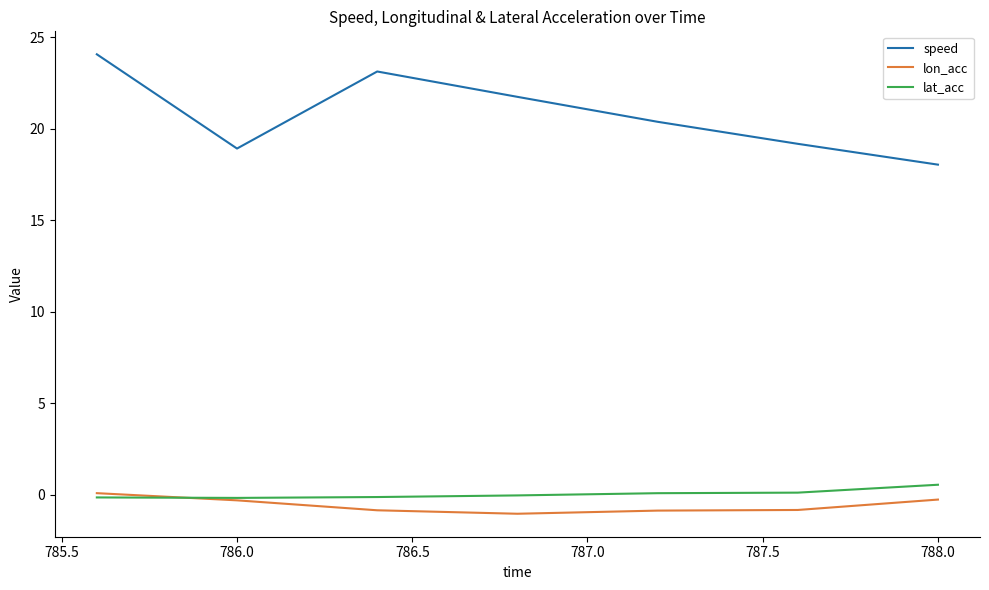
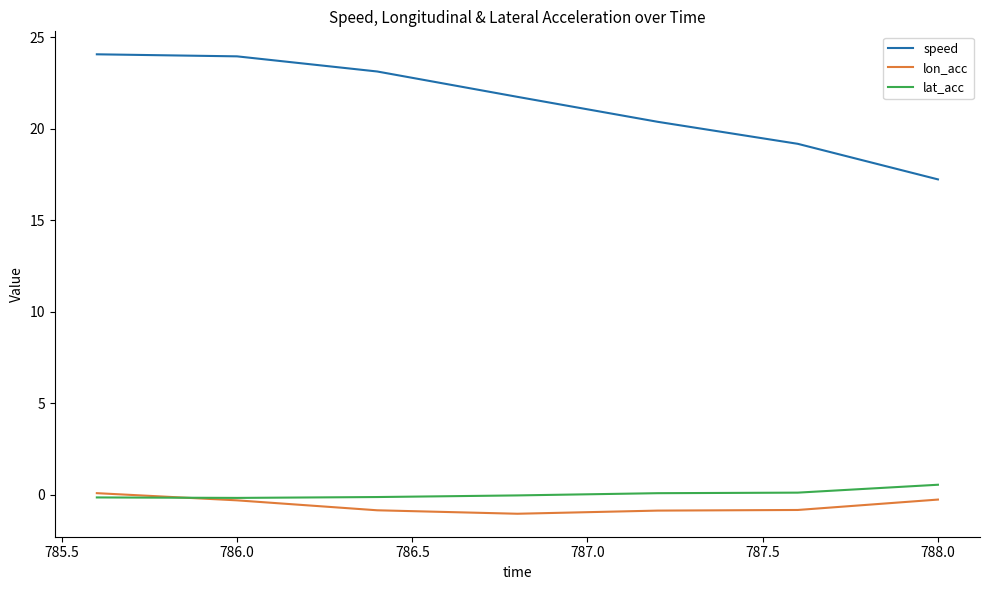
speed, 786.0: 18.9 -> 24.0
speed, 788.0: 18.0 -> 17.2
